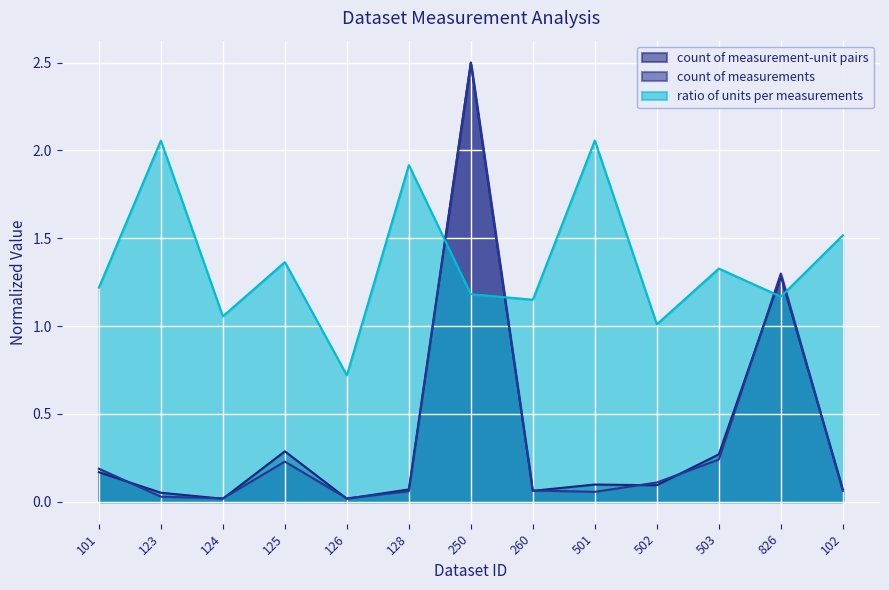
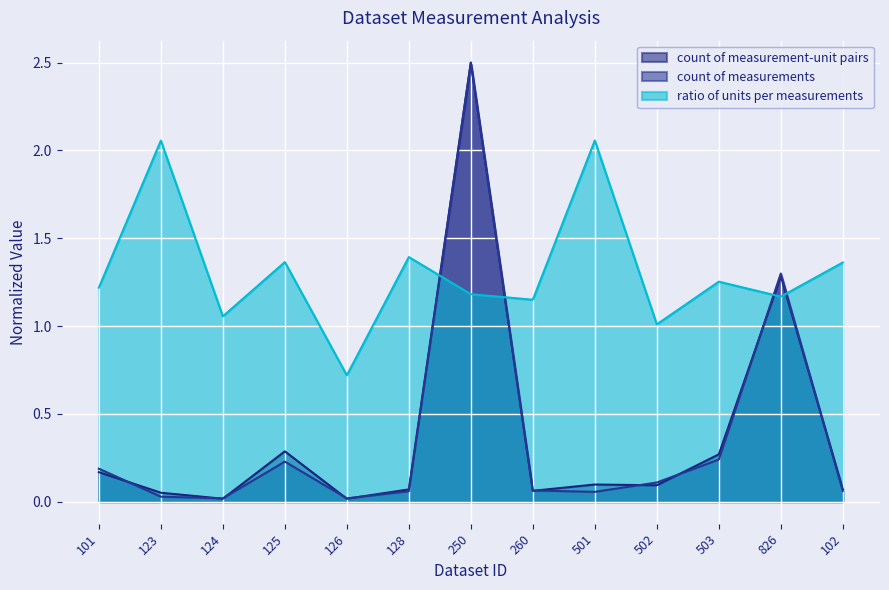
ratio of units per measurements, 128: 1.92 -> 1.39
ratio of units per measurements, 503: 1.33 -> 1.25
ratio of units per measurements, 102: 1.52 -> 1.36
